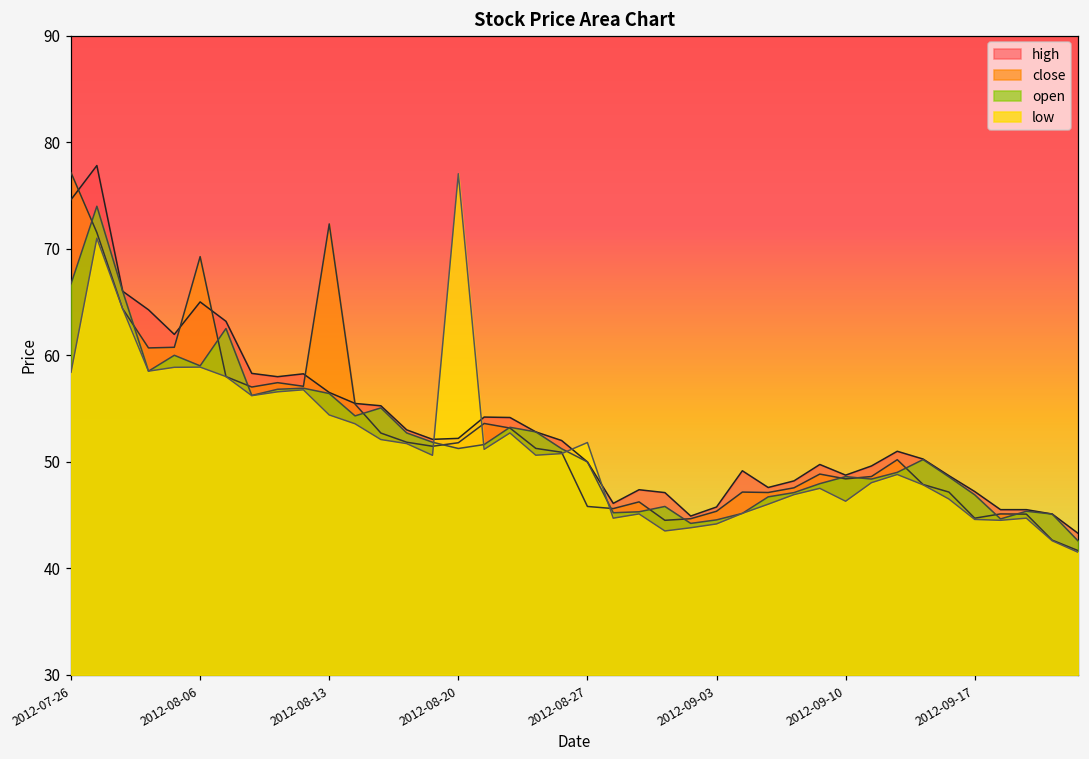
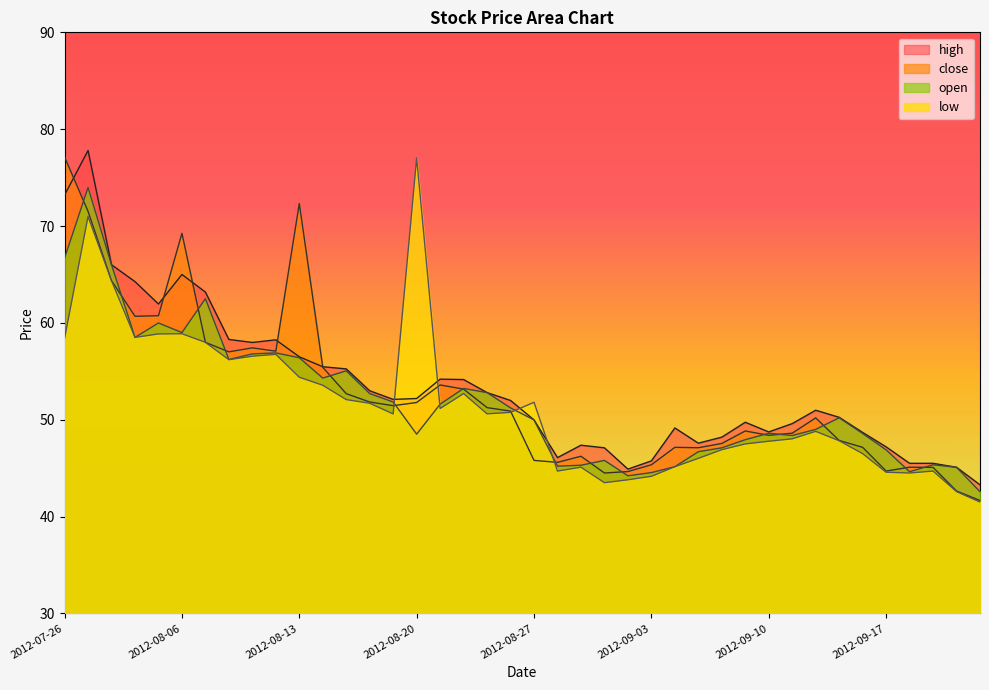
high, 2012-07-26: 75 -> 73
open, 2012-08-20: 51 -> 49
low, 2012-09-10: 46 -> 48
